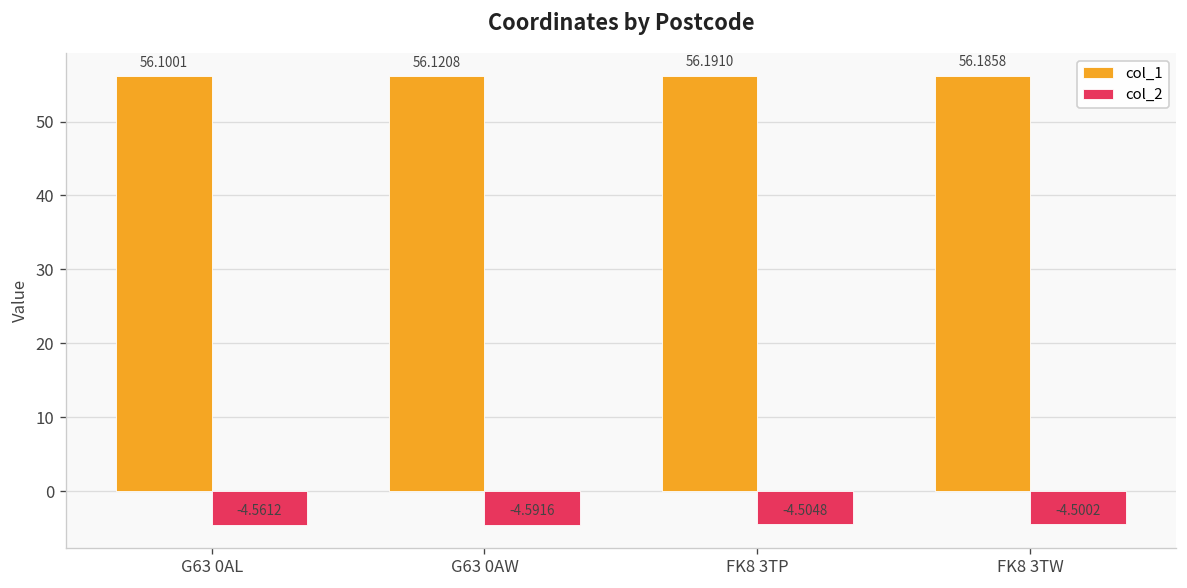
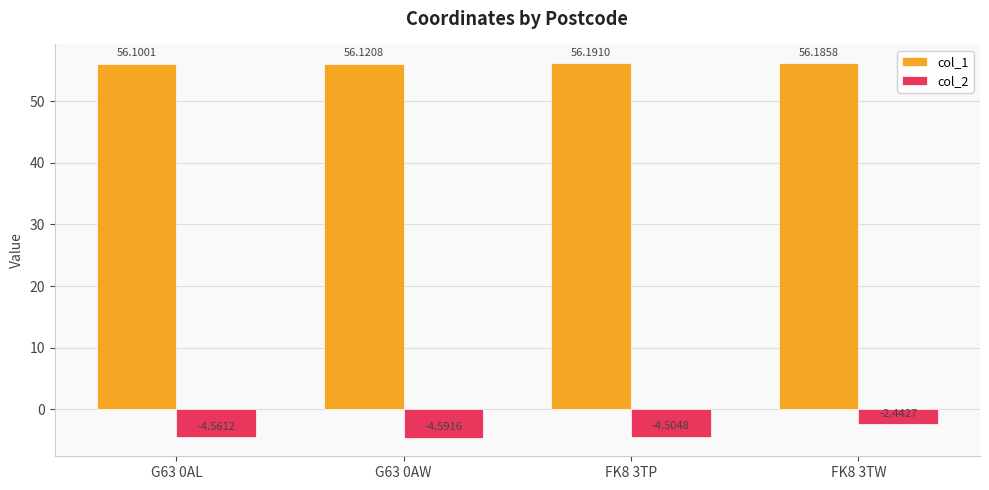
col_2, FK8 3TW: -4.5002 -> -2.4427
